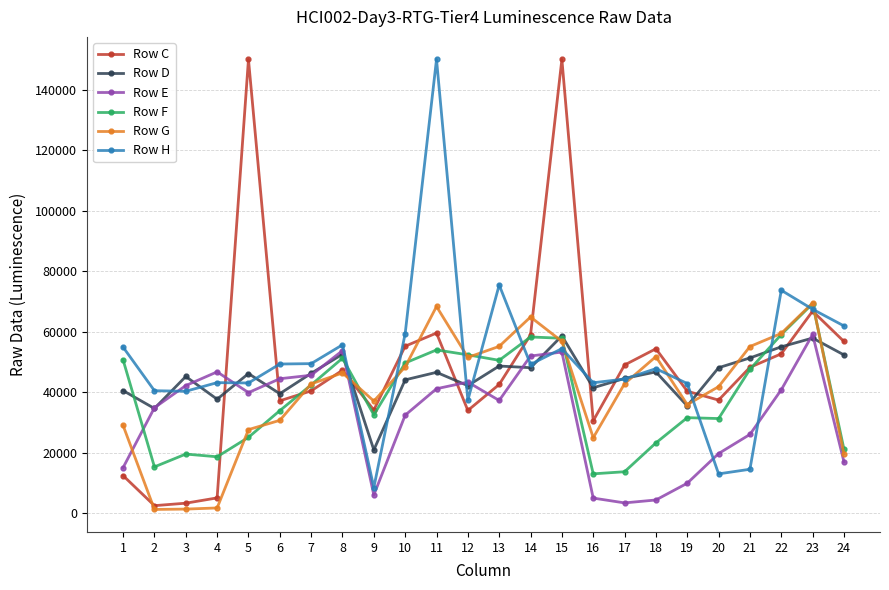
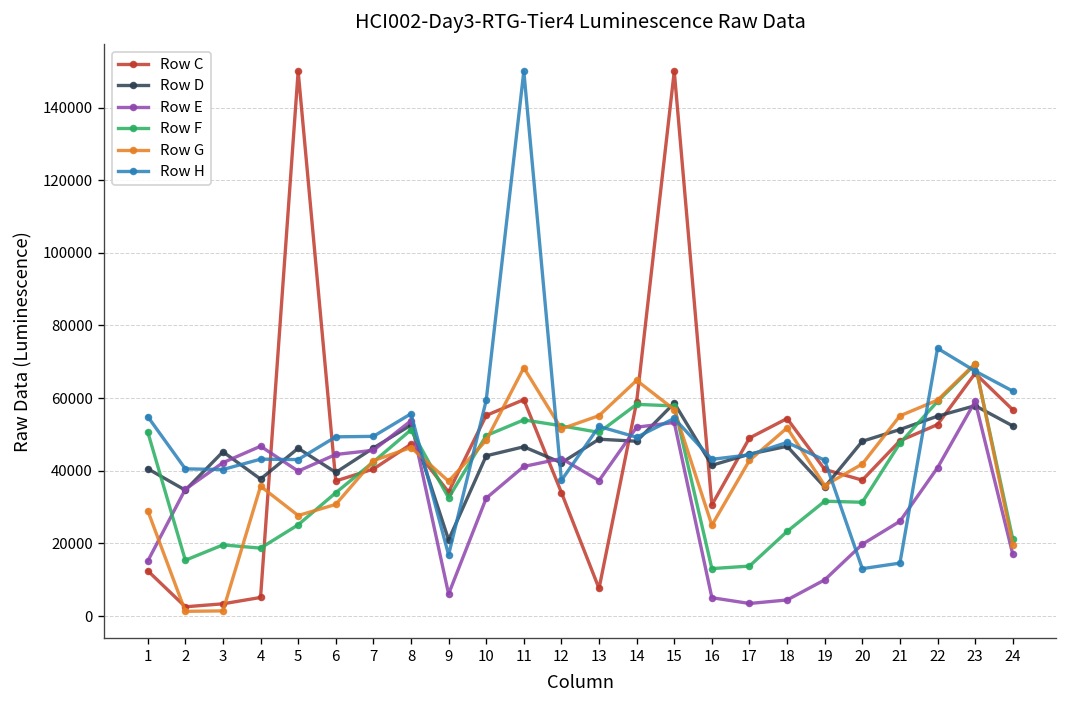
Row G, 4: 2000 -> 36000
Row H, 9: 9000 -> 17000
Row C, 13: 43000 -> 8000
Row H, 13: 75000 -> 52000
